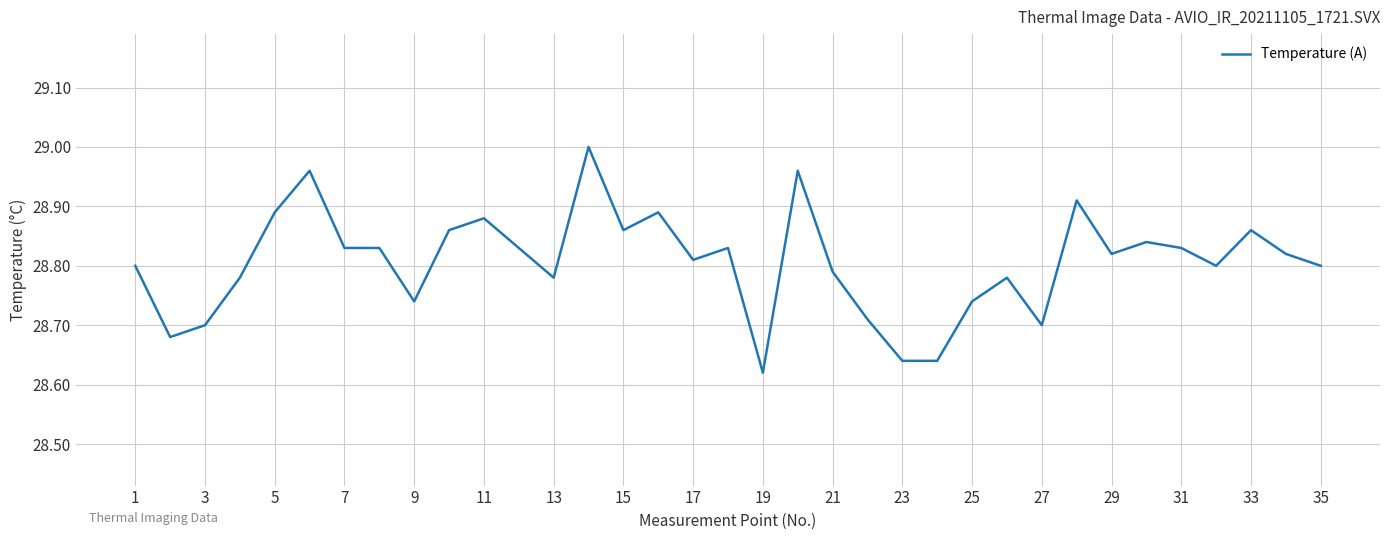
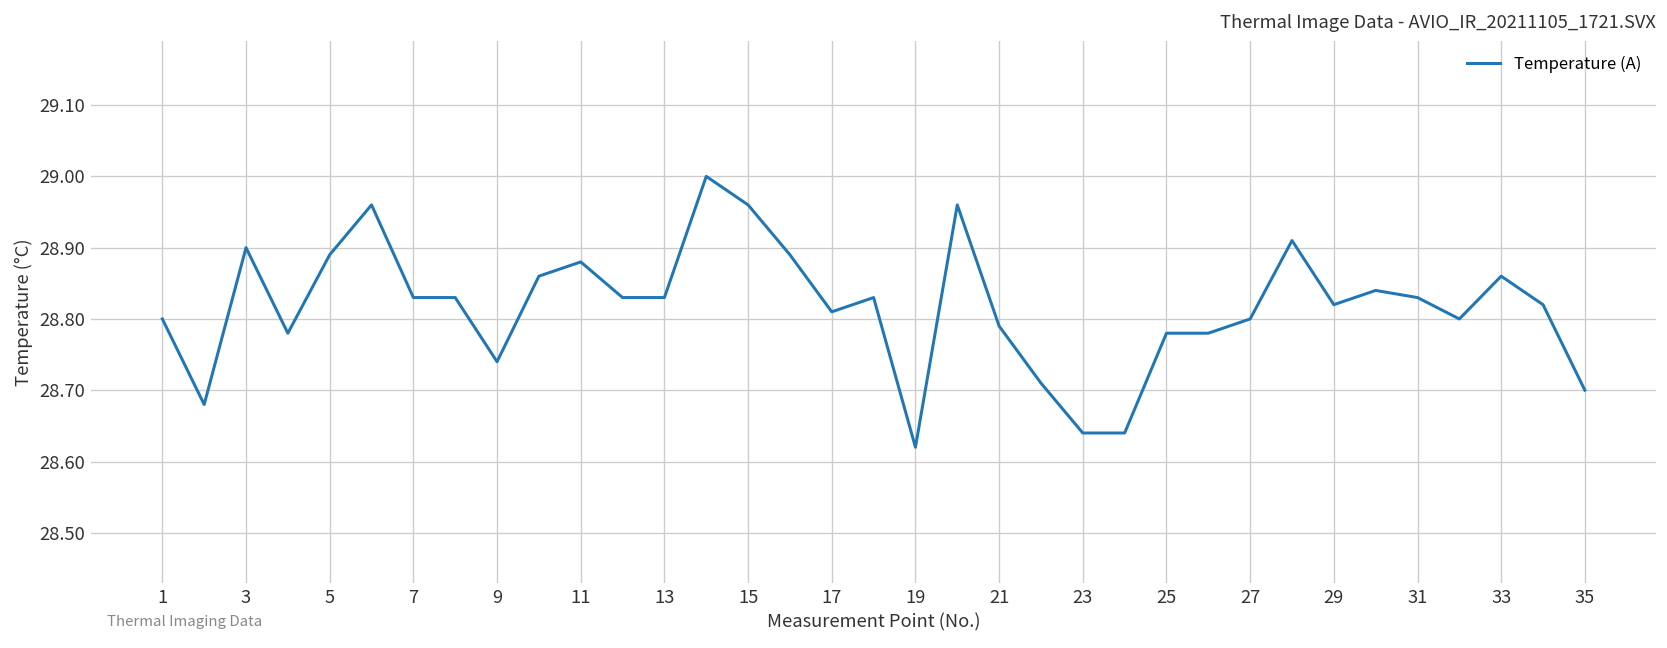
3: 28.7 -> 28.9
13: 28.78 -> 28.83
15: 28.86 -> 28.96
25: 28.74 -> 28.78
27: 28.7 -> 28.8
35: 28.8 -> 28.7
